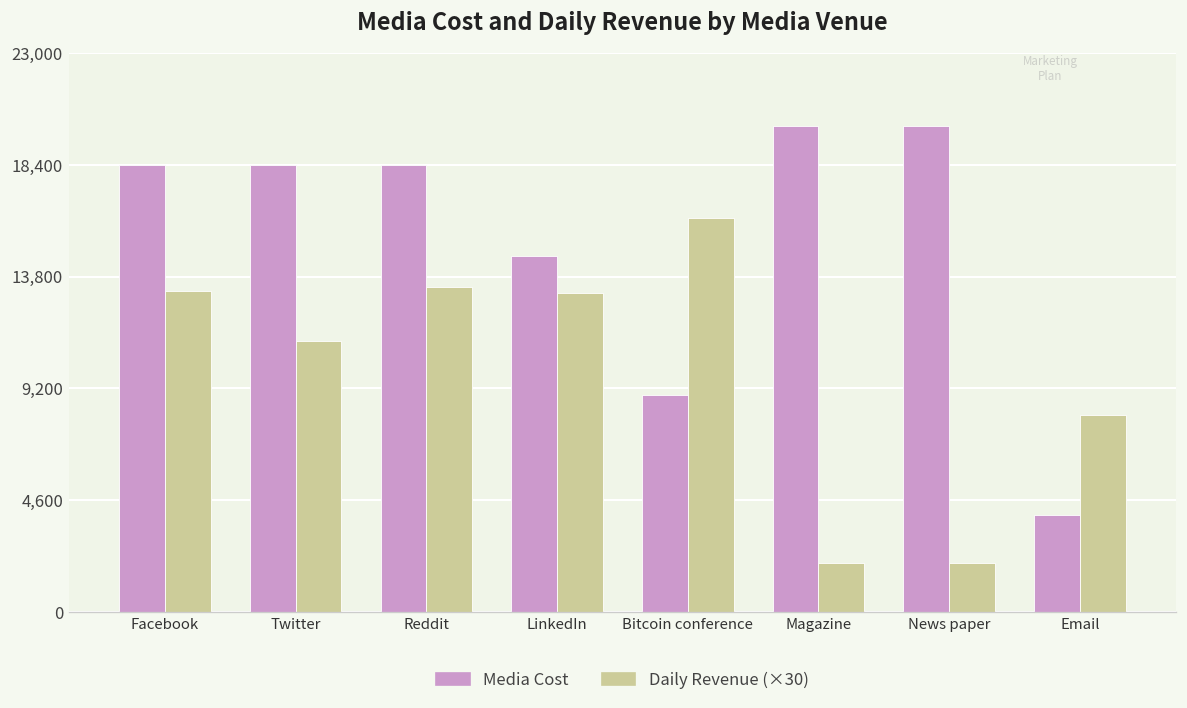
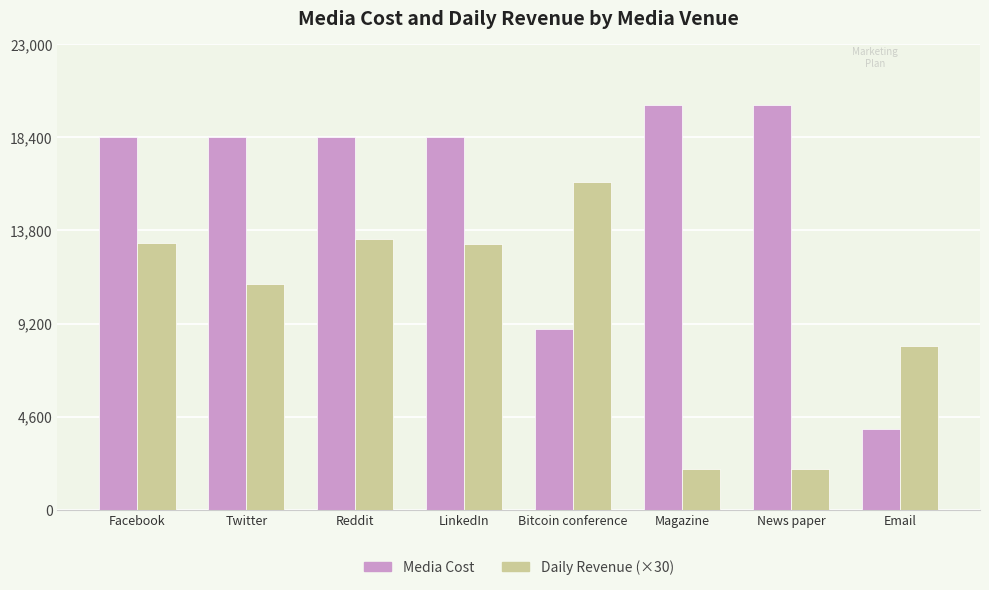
Media Cost, LinkedIn: 14,700 -> 18,400
